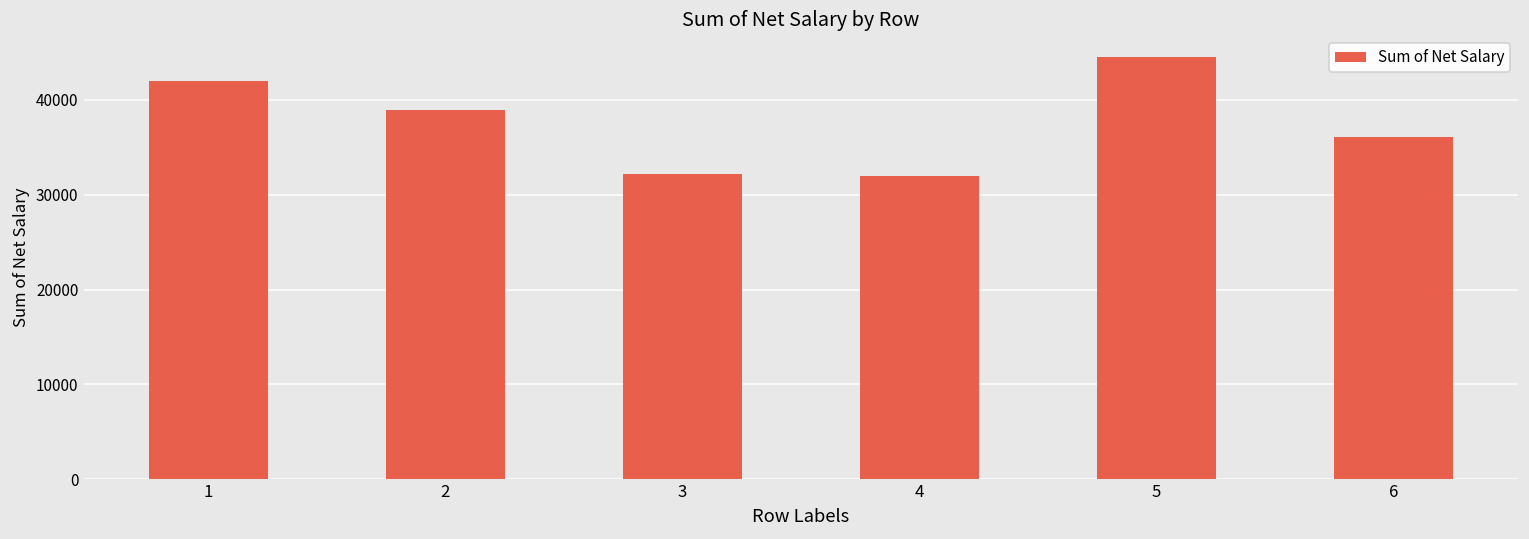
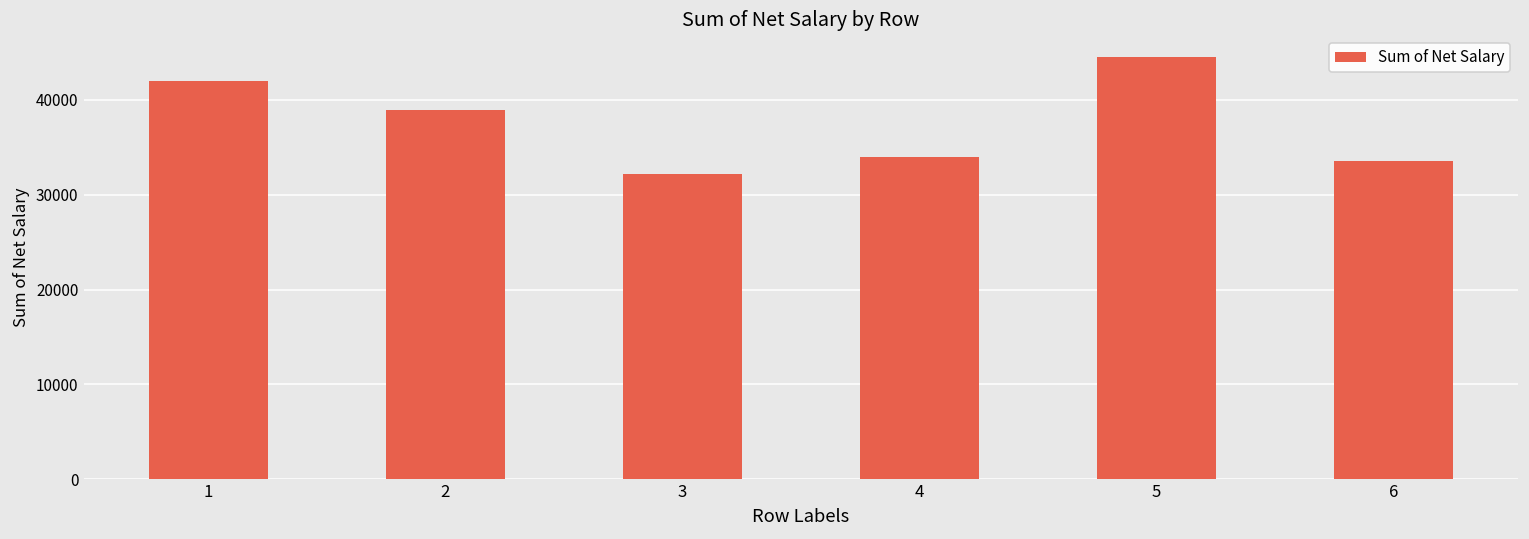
4: 32000 -> 34000
6: 36000 -> 34000
